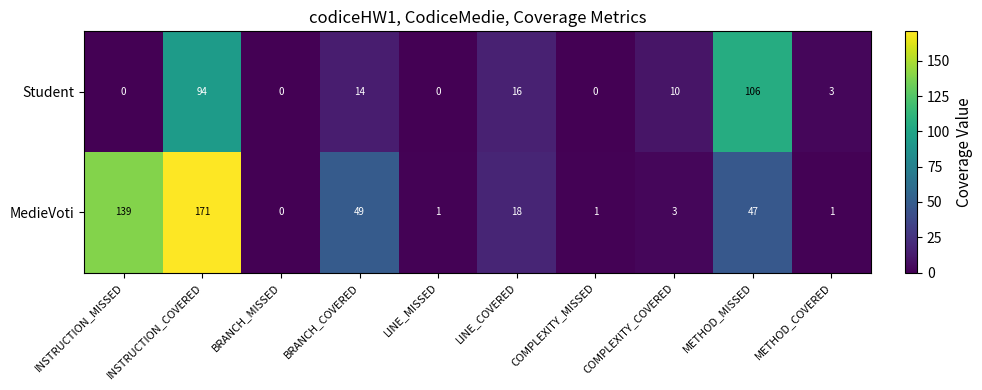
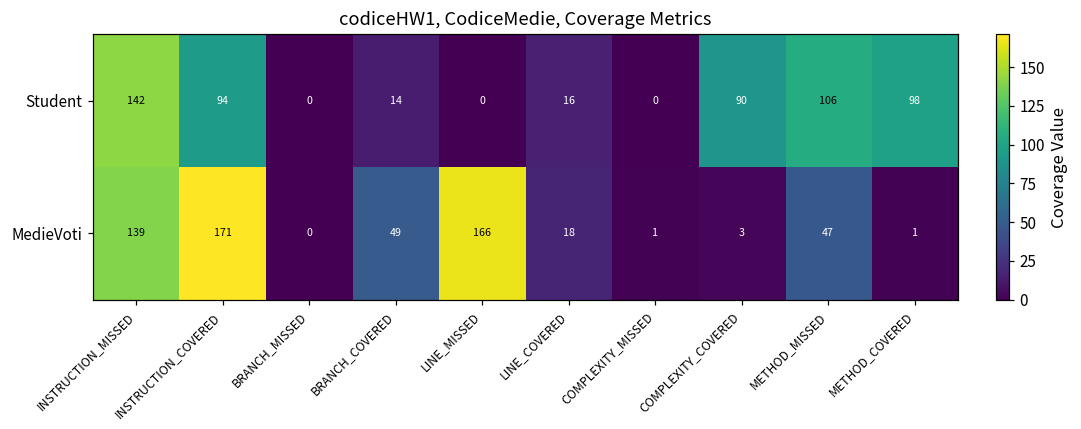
Student, INSTRUCTION_MISSED: 0 -> 142
Student, COMPLEXITY_COVERED: 10 -> 90
Student, METHOD_COVERED: 3 -> 98
MedieVoti, LINE_MISSED: 1 -> 166
